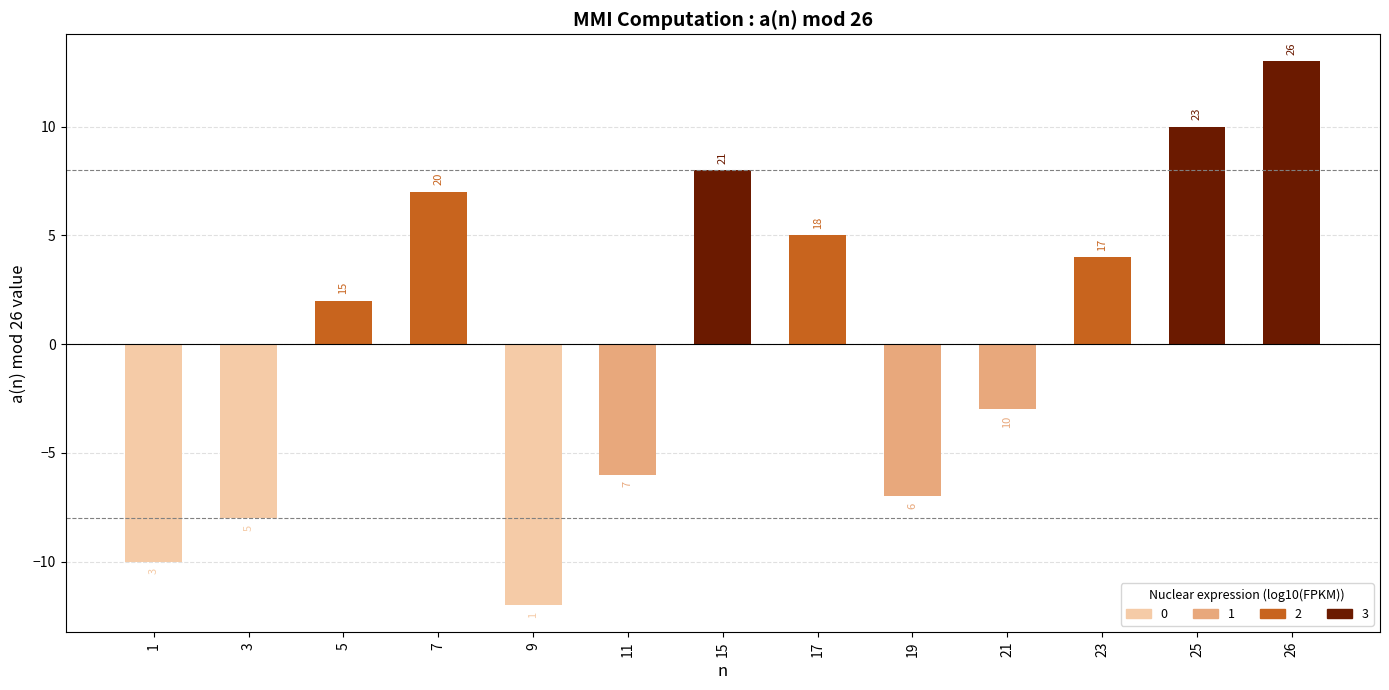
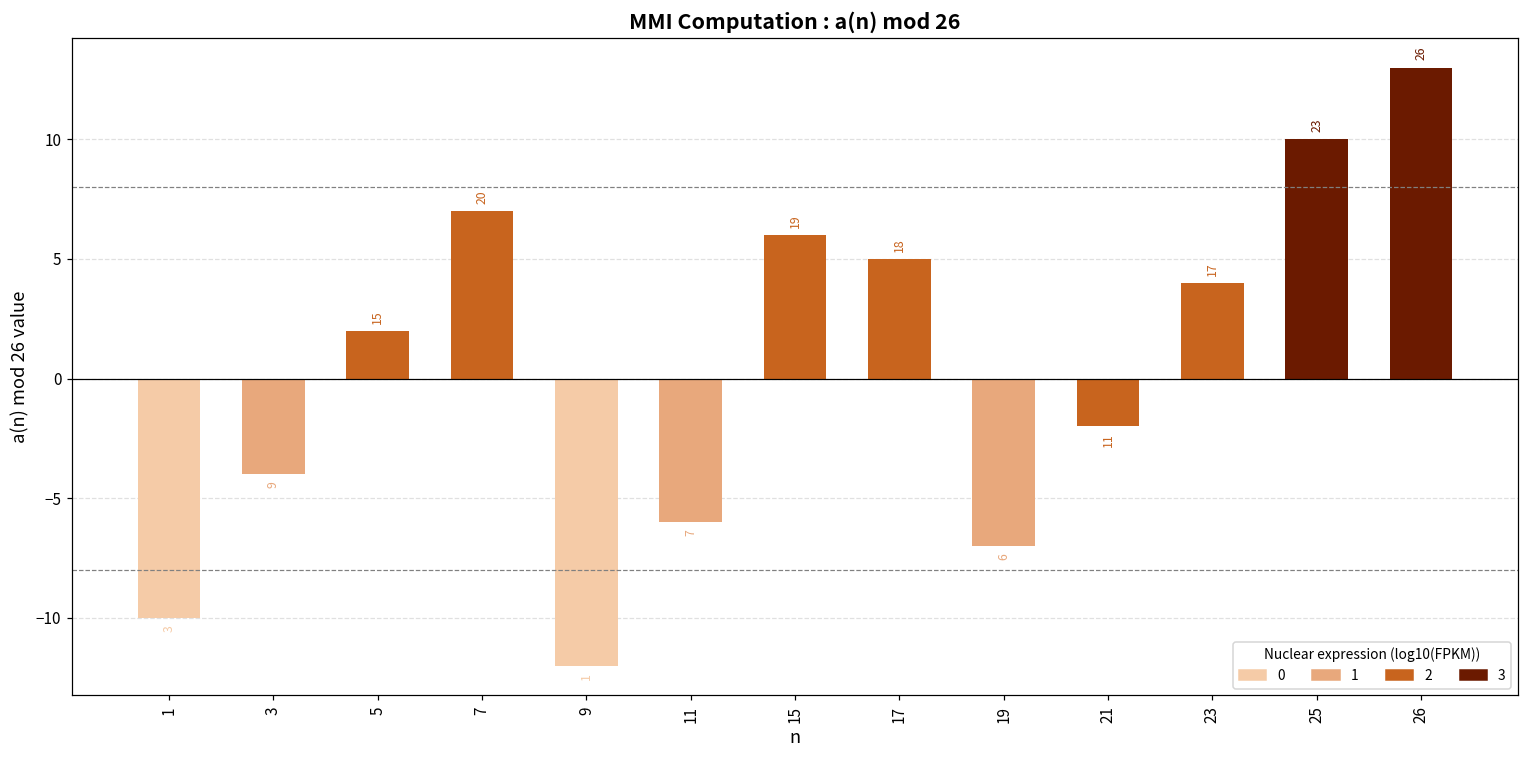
3: 5 -> 9
15: 21 -> 19
21: 10 -> 11
